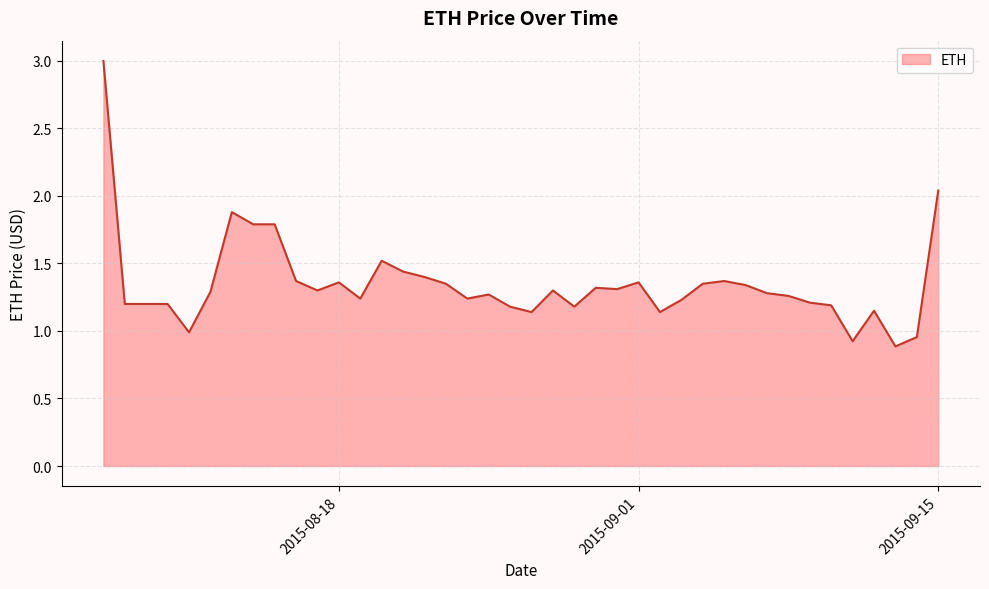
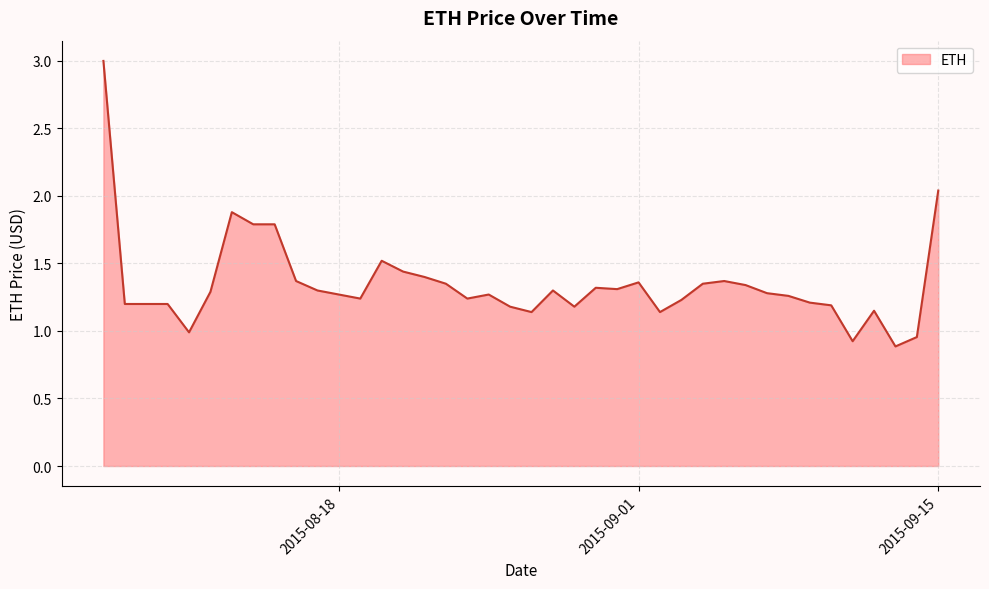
2015-08-18: 1.36 -> 1.27
